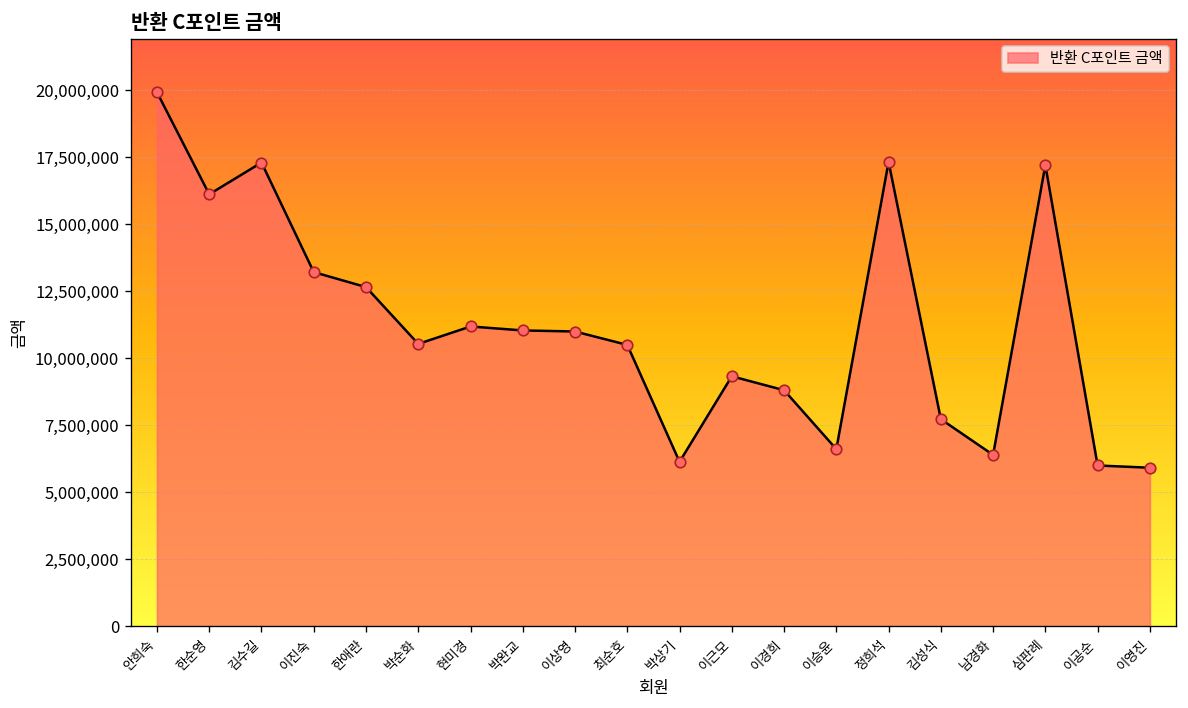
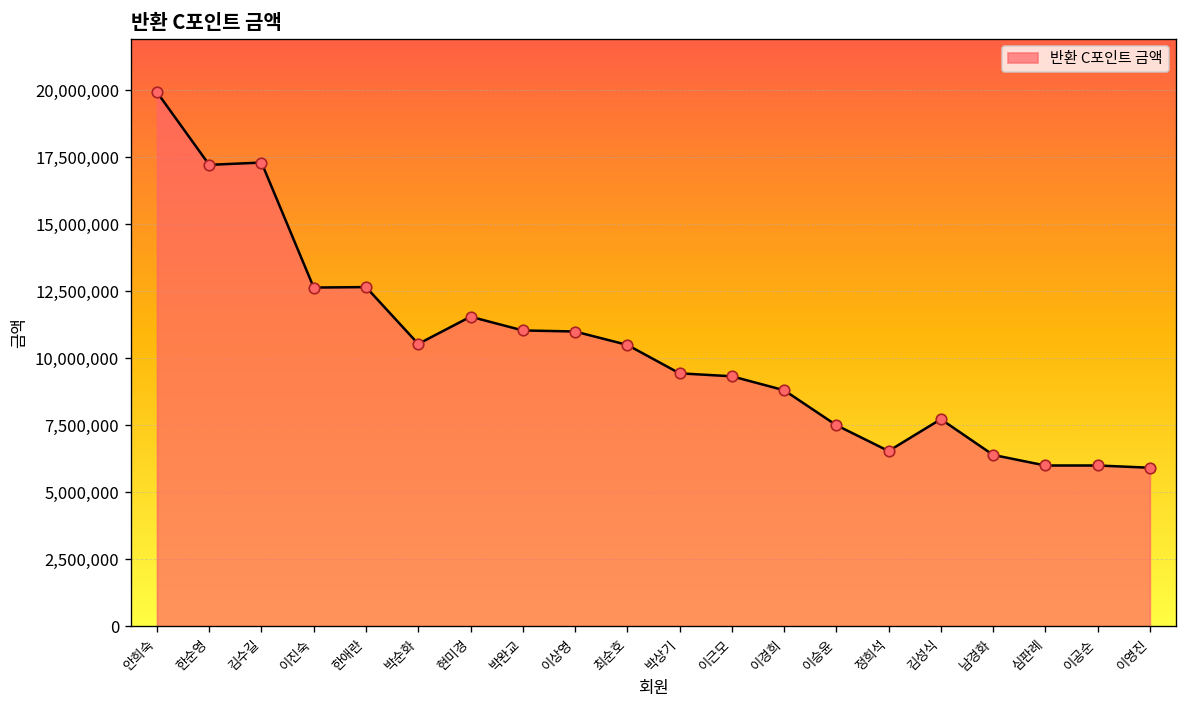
한순영: 16,100,000 -> 17,200,000
이진숙: 13,200,000 -> 12,600,000
현미경: 11,200,000 -> 11,600,000
박상기: 6,100,000 -> 9,400,000
이승윤: 6,600,000 -> 7,500,000
정희석: 17,300,000 -> 6,500,000
심판례: 17,200,000 -> 6,000,000
